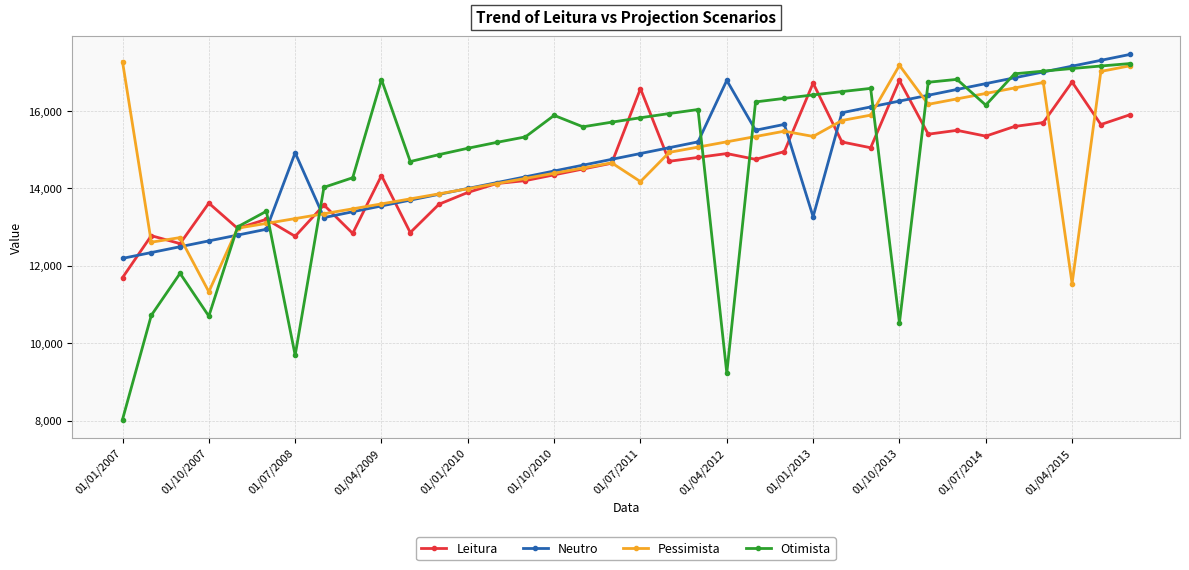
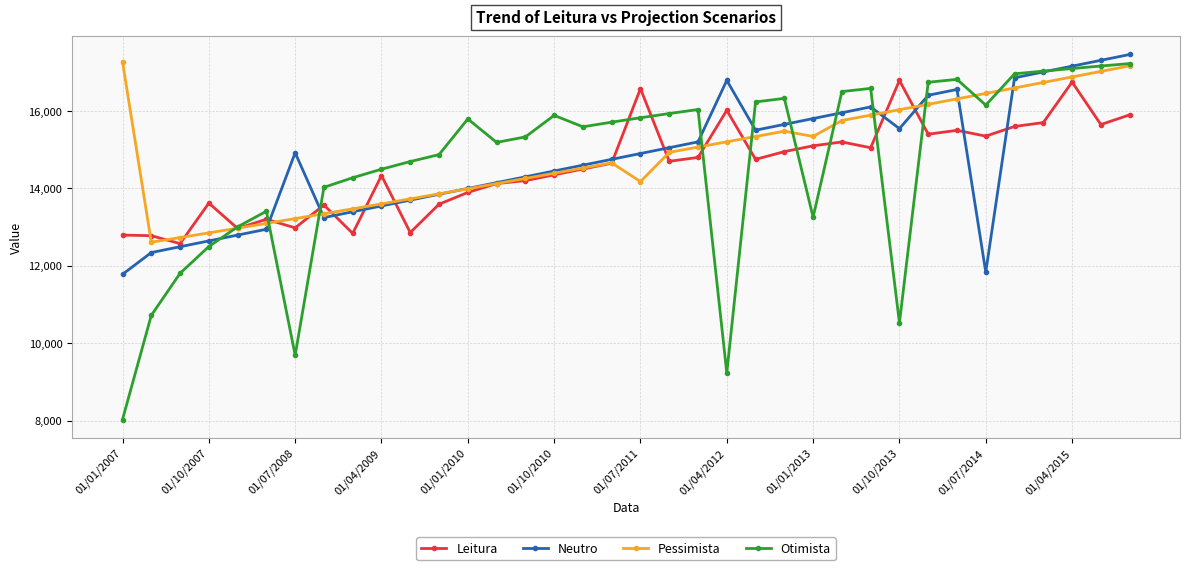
Leitura, 01/01/2007: 11,700 -> 12,800
Neutro, 01/01/2007: 12,200 -> 11,800
Pessimista, 01/10/2007: 11,300 -> 12,800
Otimista, 01/10/2007: 10,700 -> 12,500
Leitura, 01/07/2008: 12,800 -> 13,000
Otimista, 01/04/2009: 16,800 -> 14,500
Otimista, 01/01/2010: 15,000 -> 15,800
Leitura, 01/04/2012: 14,900 -> 16,000
Leitura, 01/01/2013: 16,700 -> 15,100
Neutro, 01/01/2013: 13,300 -> 15,800
Otimista, 01/01/2013: 16,400 -> 13,300
Neutro, 01/10/2013: 16,300 -> 15,500
Pessimista, 01/10/2013: 17,200 -> 16,000
Neutro, 01/07/2014: 16,700 -> 11,800
Pessimista, 01/04/2015: 11,500 -> 16,900
